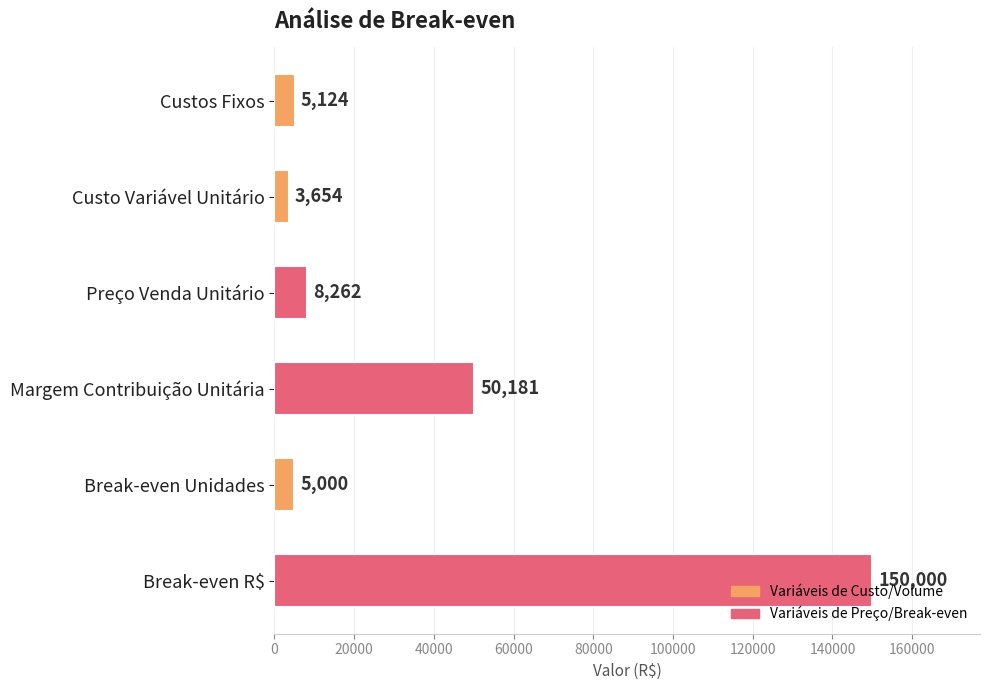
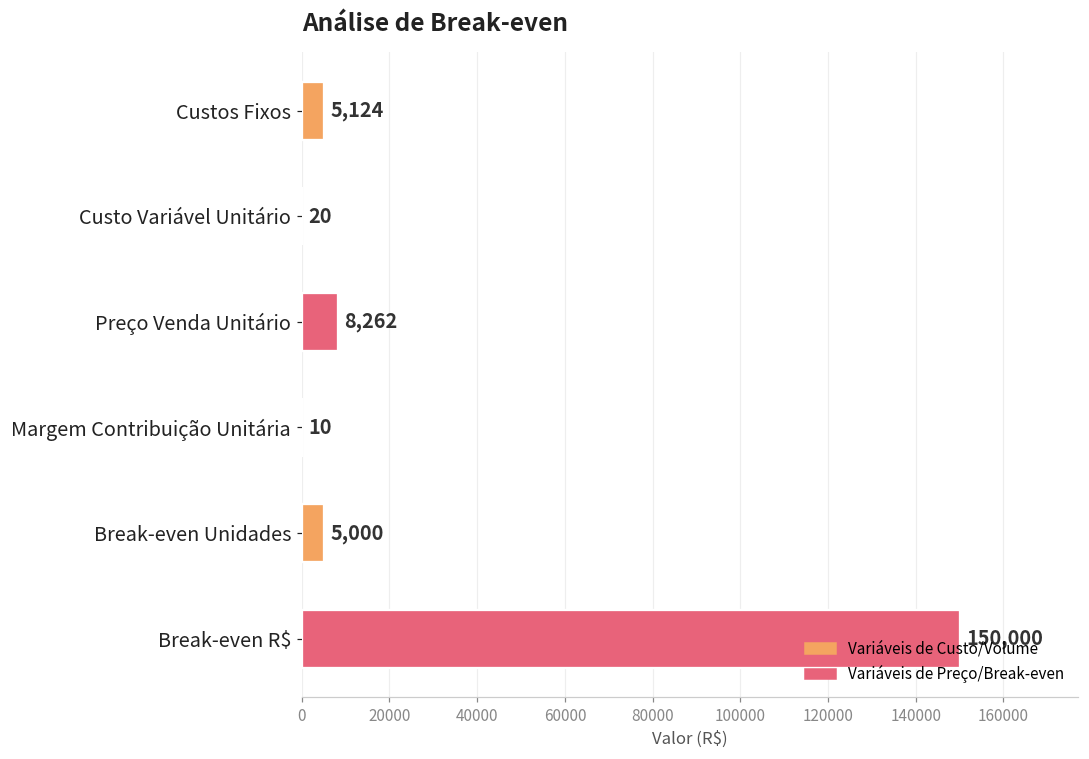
Custo Variável Unitário: 3,654 -> 20
Margem Contribuição Unitária: 50,181 -> 10
